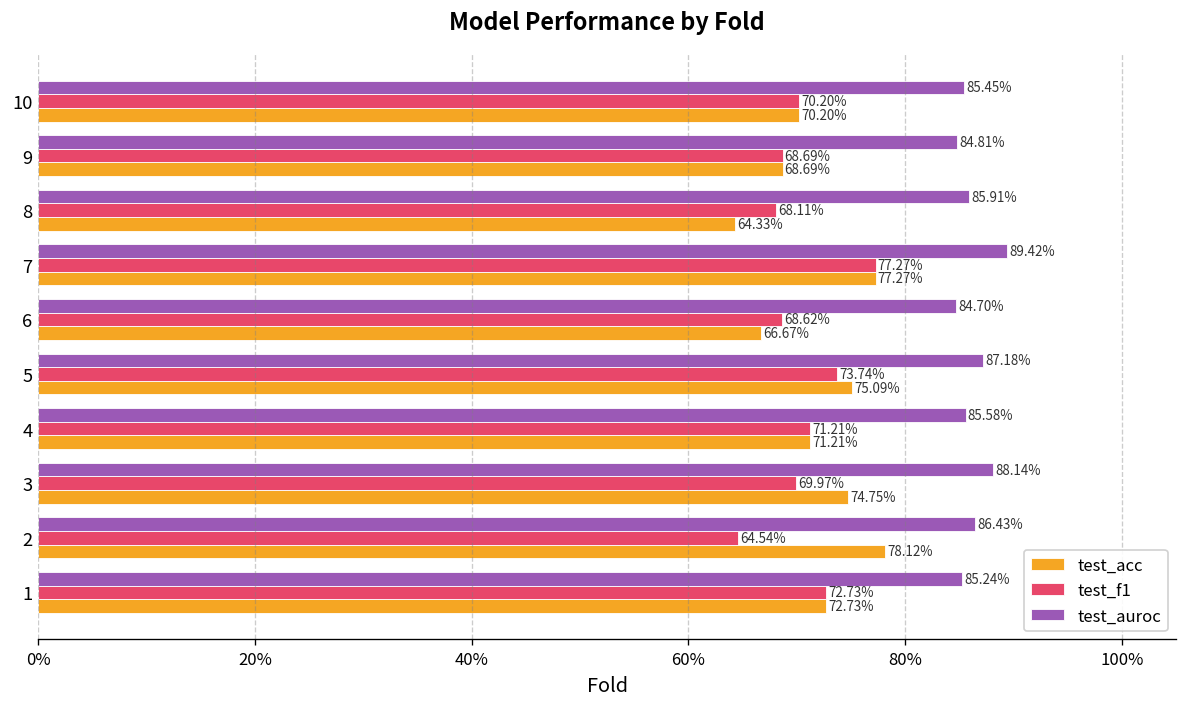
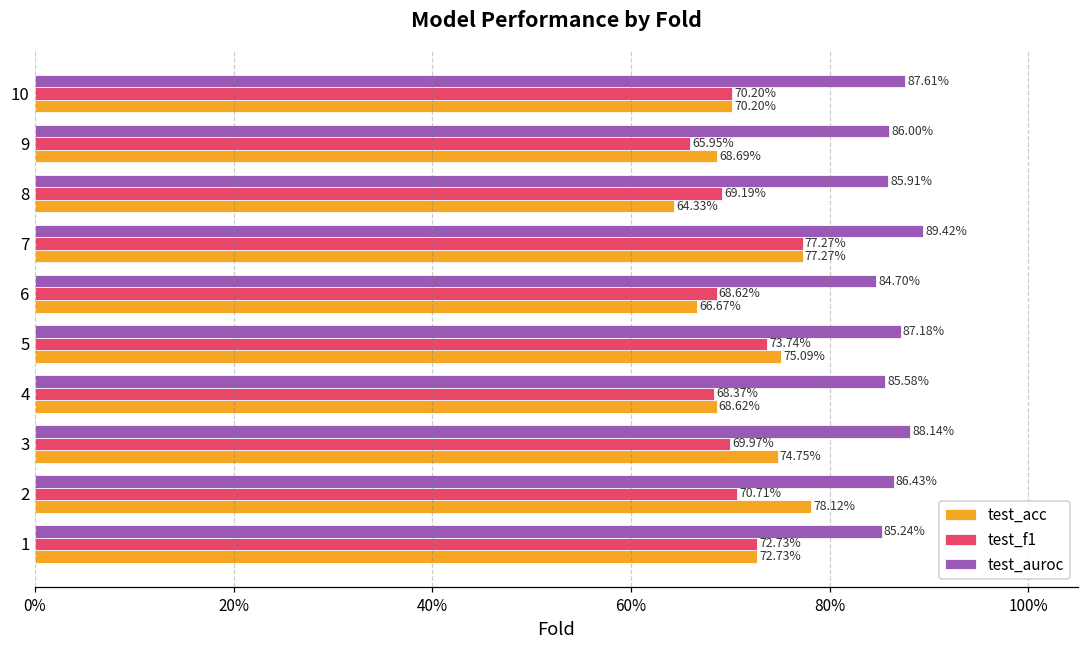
test_auroc, 10: 85.45% -> 87.61%
test_auroc, 9: 84.81% -> 86.00%
test_f1, 9: 68.69% -> 65.95%
test_f1, 8: 68.11% -> 69.19%
test_f1, 4: 71.21% -> 68.37%
test_acc, 4: 71.21% -> 68.62%
test_f1, 2: 64.54% -> 70.71%
